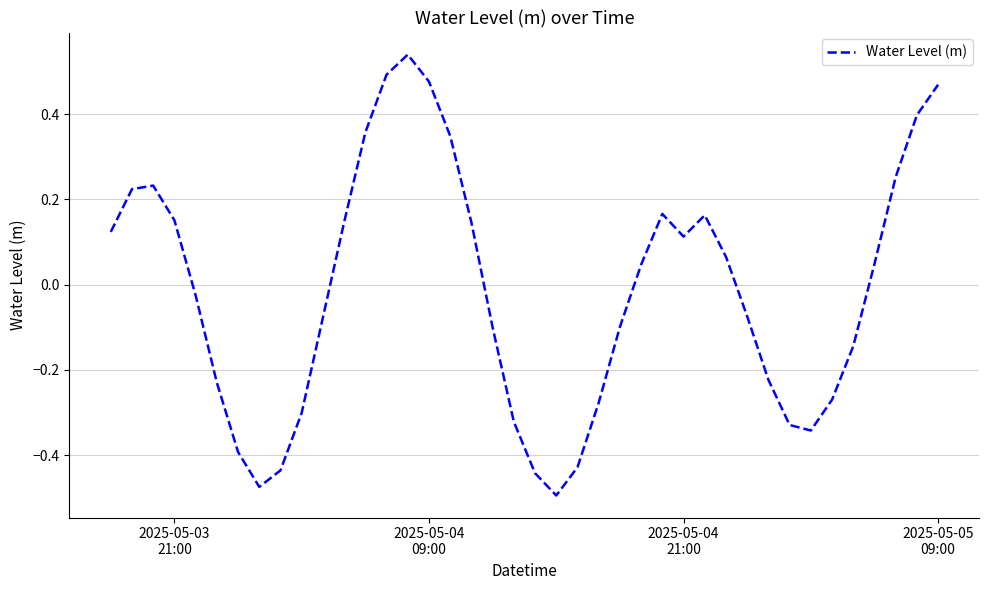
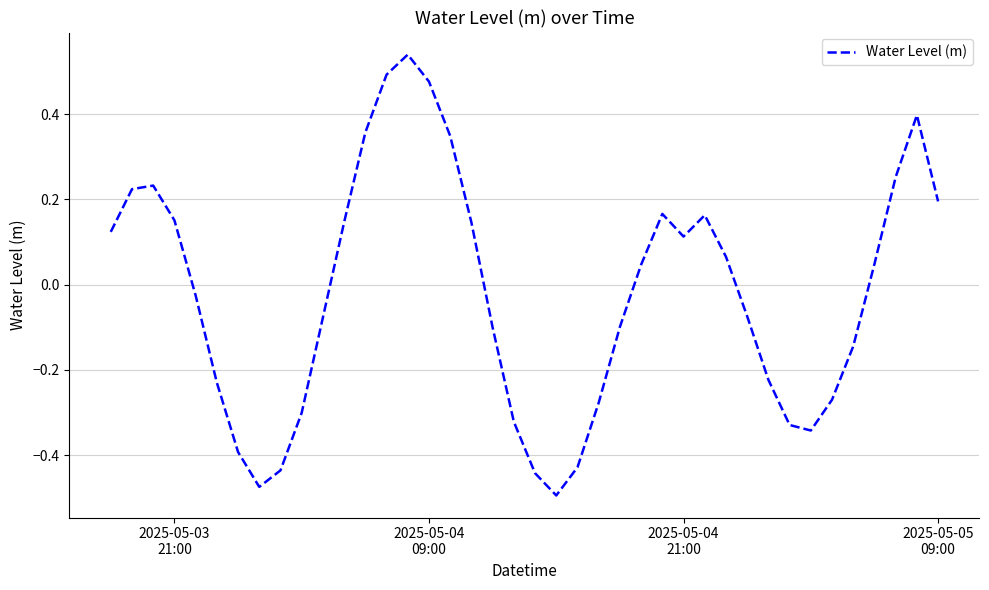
2025-05-05 09:00: 0.47 -> 0.20
